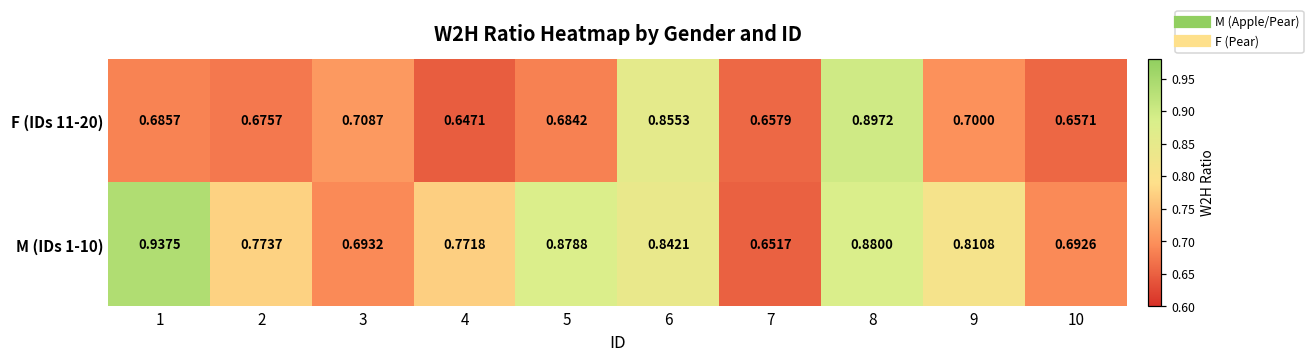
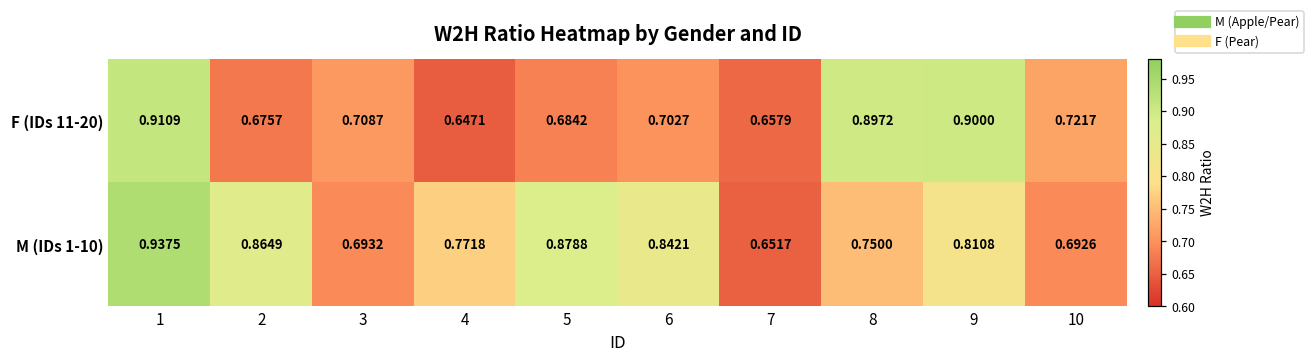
F (IDs 11-20), 1: 0.6857 -> 0.9109
F (IDs 11-20), 6: 0.8553 -> 0.7027
F (IDs 11-20), 9: 0.7000 -> 0.9000
F (IDs 11-20), 10: 0.6571 -> 0.7217
M (IDs 1-10), 2: 0.7737 -> 0.8649
M (IDs 1-10), 8: 0.8800 -> 0.7500
